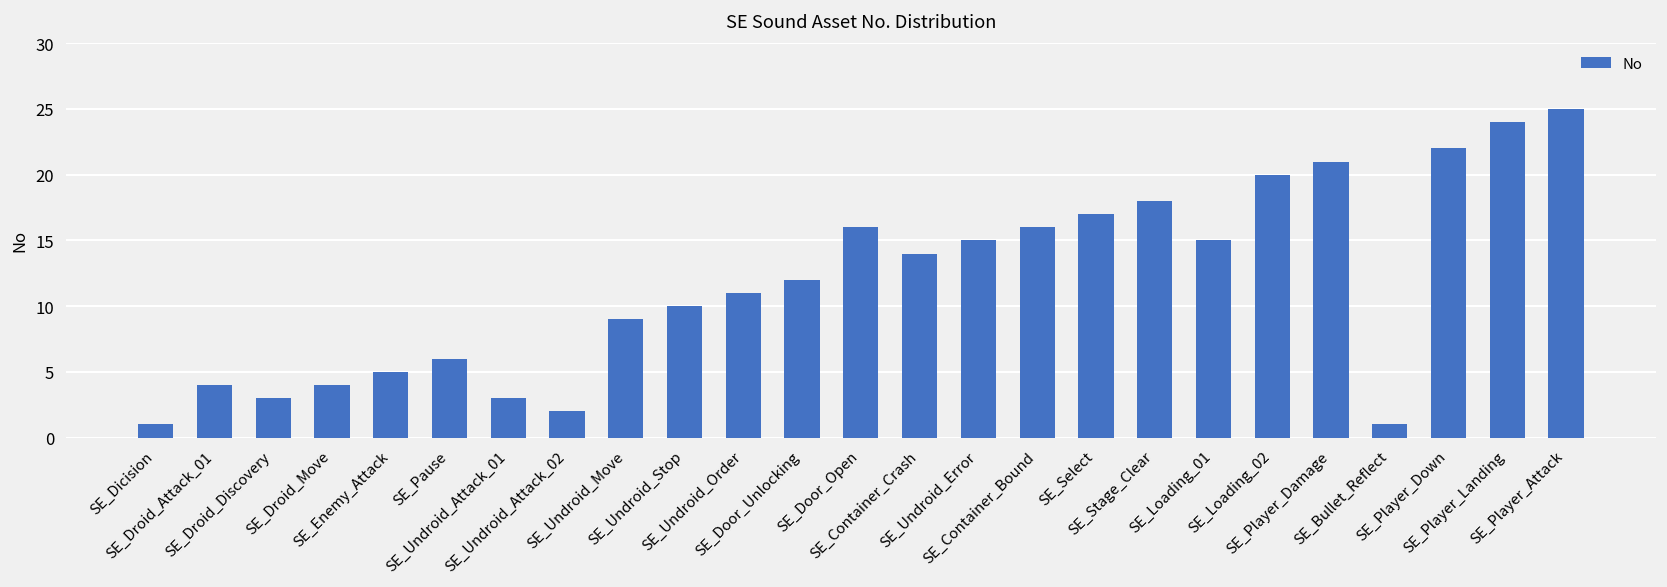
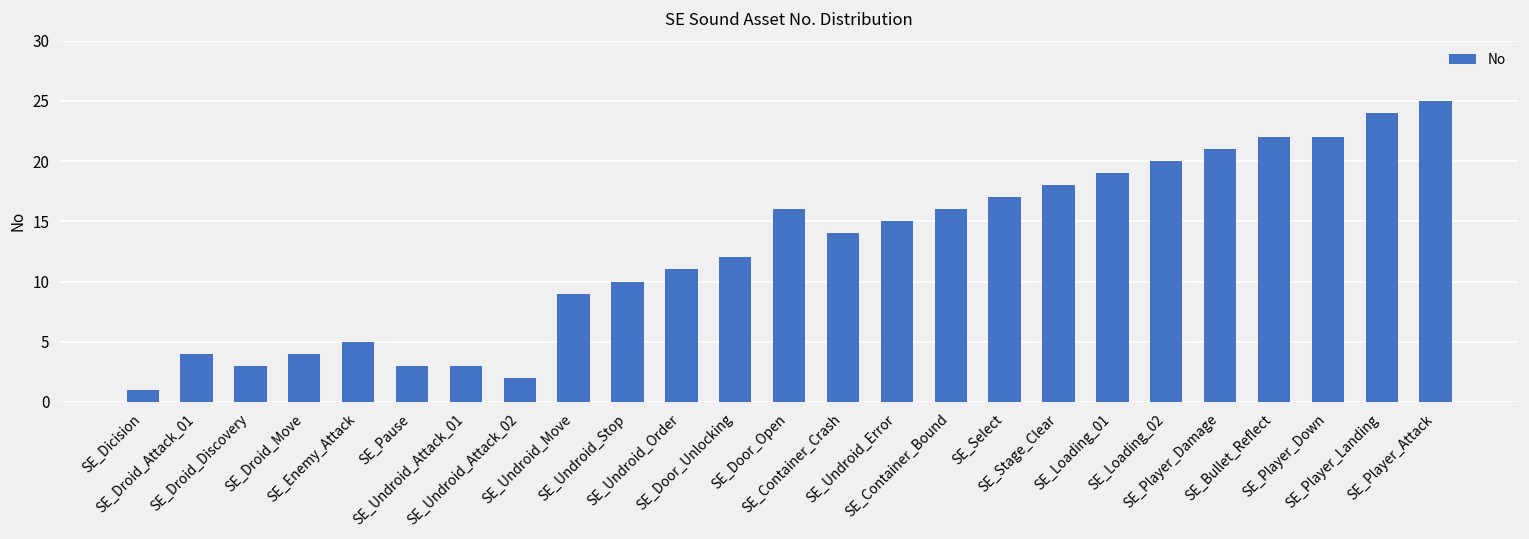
SE_Pause: 6 -> 3
SE_Loading_01: 15 -> 19
SE_Bullet_Reflect: 1 -> 22
